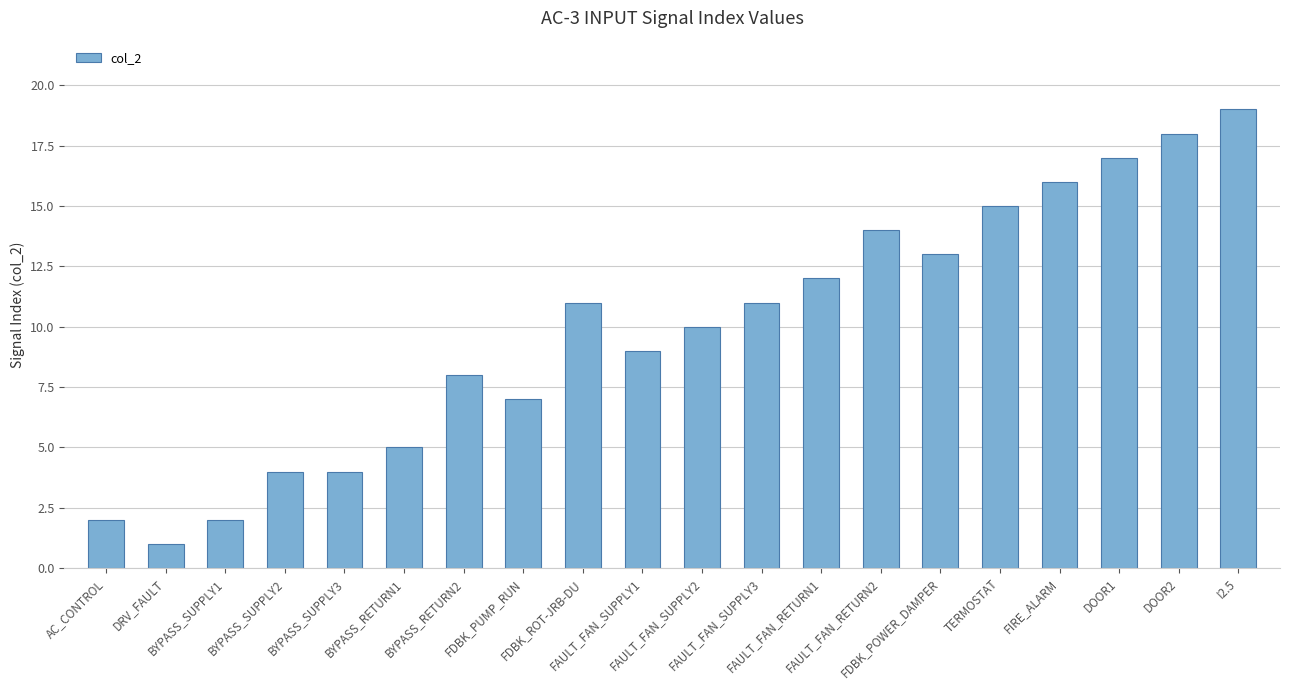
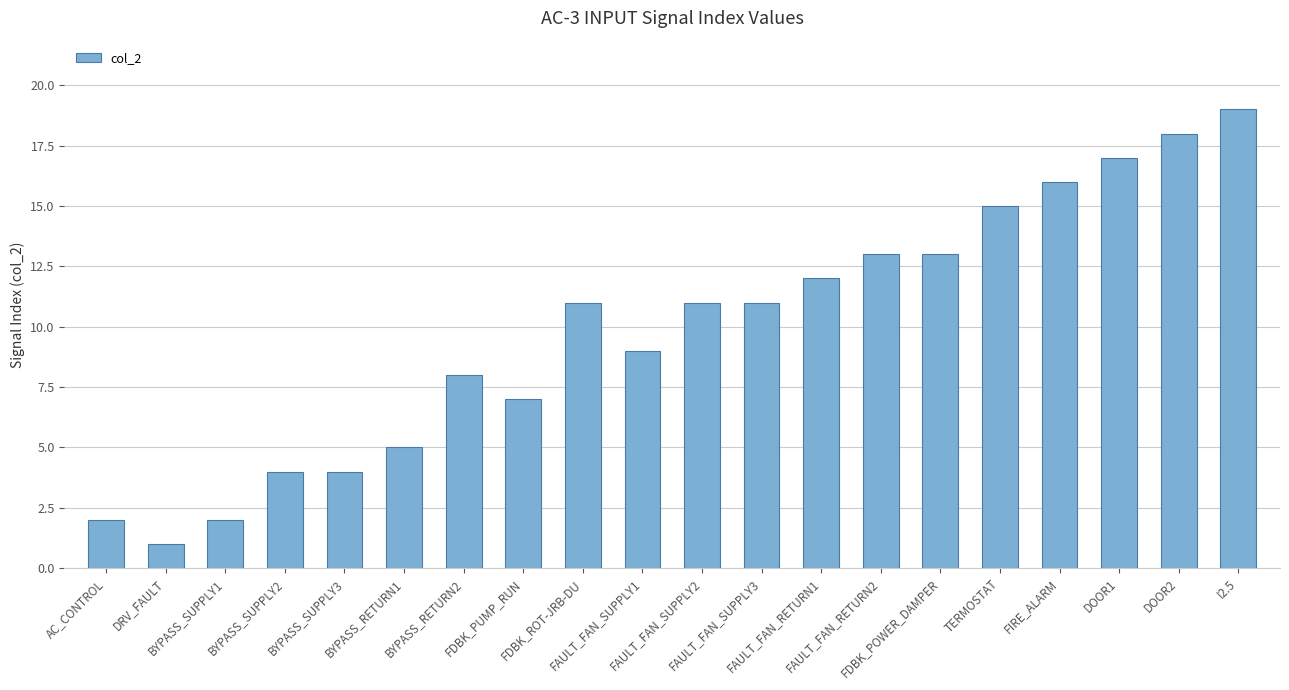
FAULT_FAN_SUPPLY2: 10 -> 11
FAULT_FAN_RETURN2: 14 -> 13
